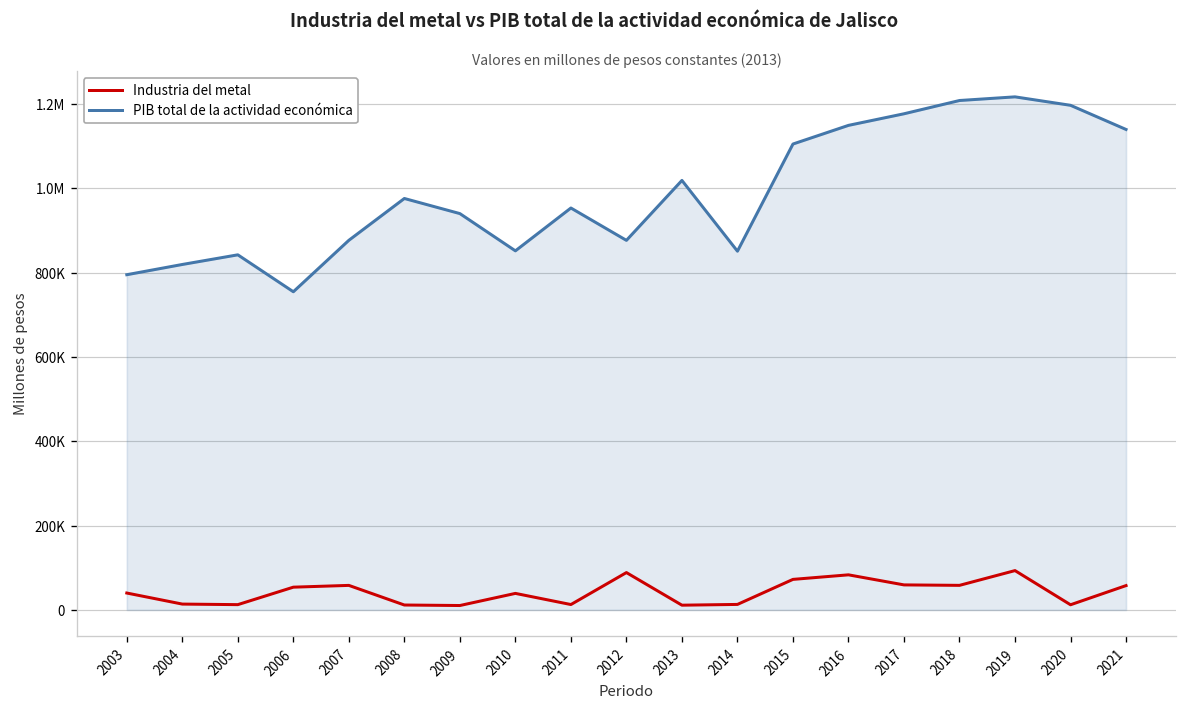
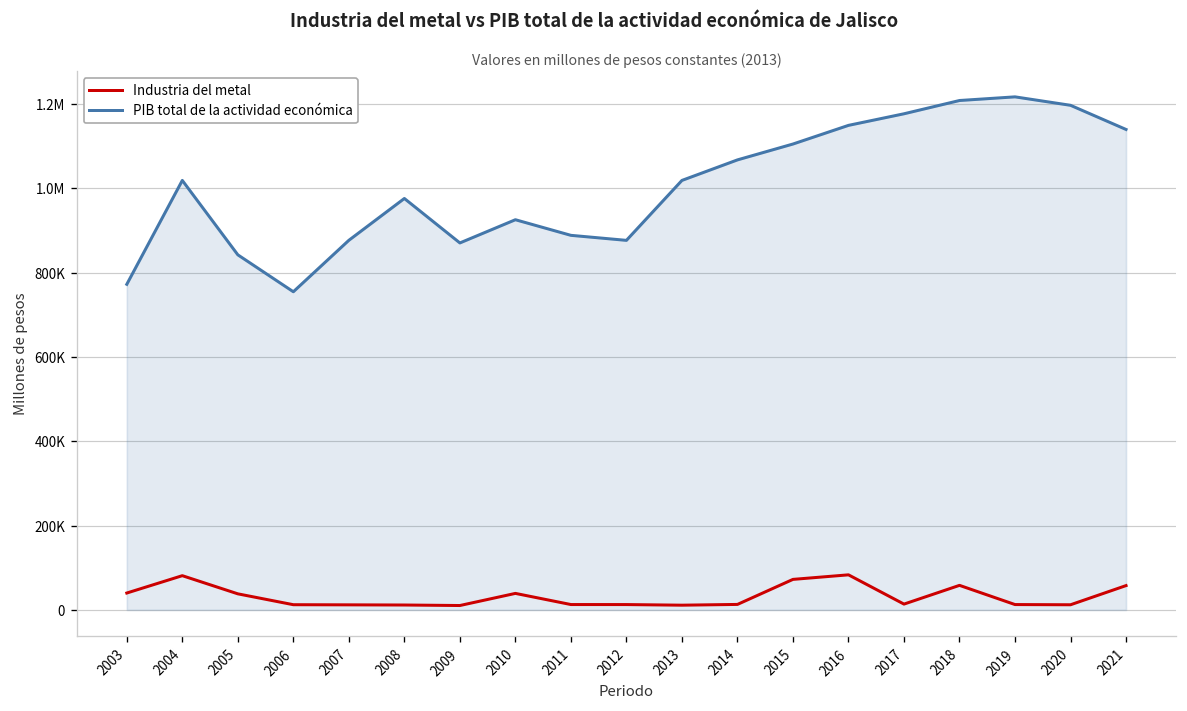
PIB total de la actividad económica, 2003: 790000 -> 770000
Industria del metal, 2004: 10000 -> 80000
PIB total de la actividad económica, 2004: 820000 -> 1020000
Industria del metal, 2005: 10000 -> 40000
Industria del metal, 2006: 50000 -> 10000
Industria del metal, 2007: 60000 -> 10000
PIB total de la actividad económica, 2009: 940000 -> 870000
PIB total de la actividad económica, 2010: 850000 -> 930000
PIB total de la actividad económica, 2011: 950000 -> 890000
Industria del metal, 2012: 90000 -> 10000
PIB total de la actividad económica, 2014: 850000 -> 1070000
Industria del metal, 2017: 60000 -> 10000
Industria del metal, 2019: 90000 -> 10000
